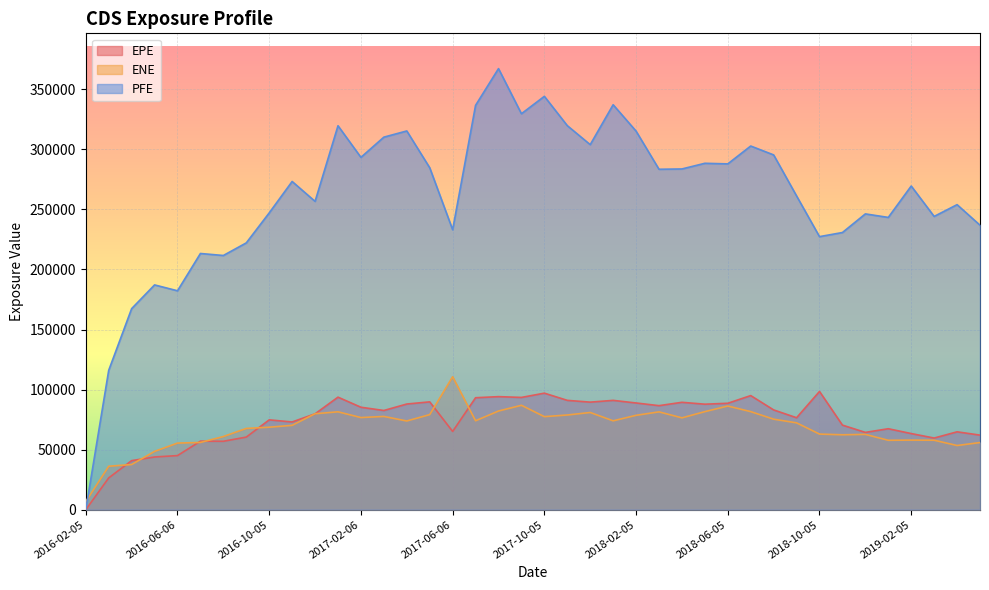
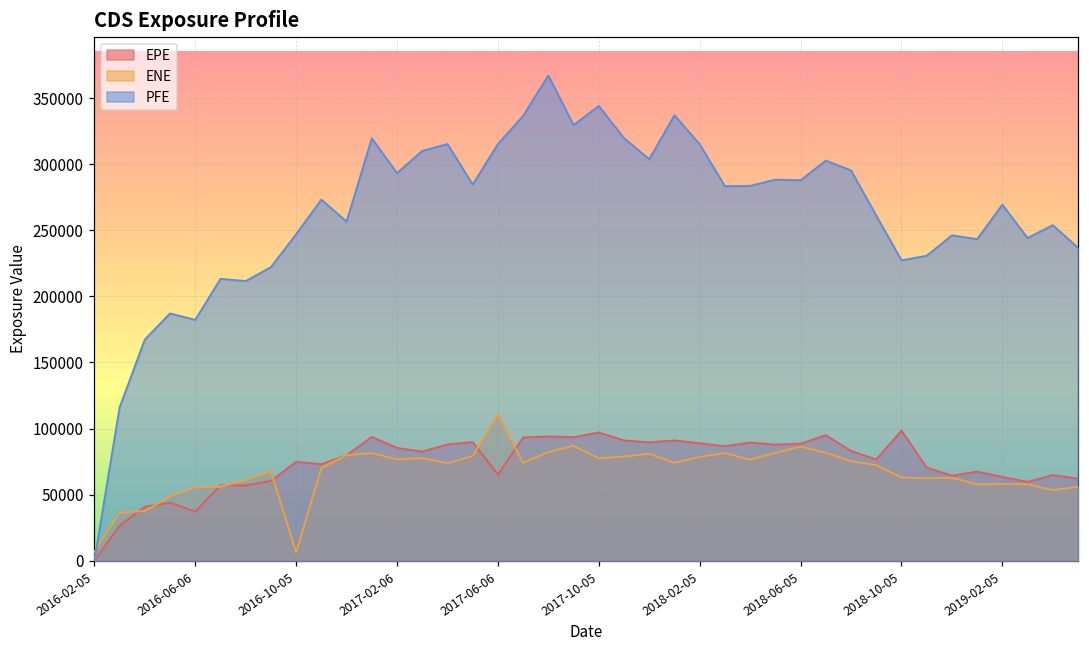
EPE, 2016-06-06: 45000 -> 37000
ENE, 2016-10-05: 69000 -> 6000
PFE, 2017-06-06: 233000 -> 315000
